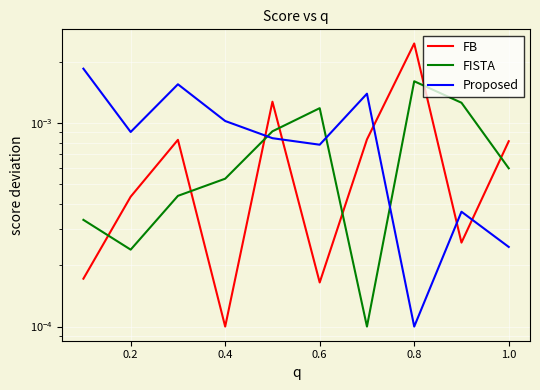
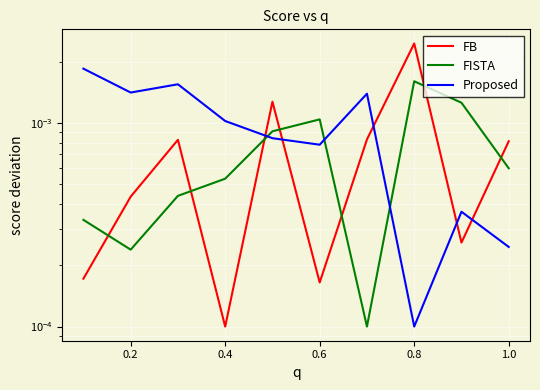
Proposed, 0.2: 0.0009 -> 0.0014
FISTA, 0.6: 0.0012 -> 0.0010
